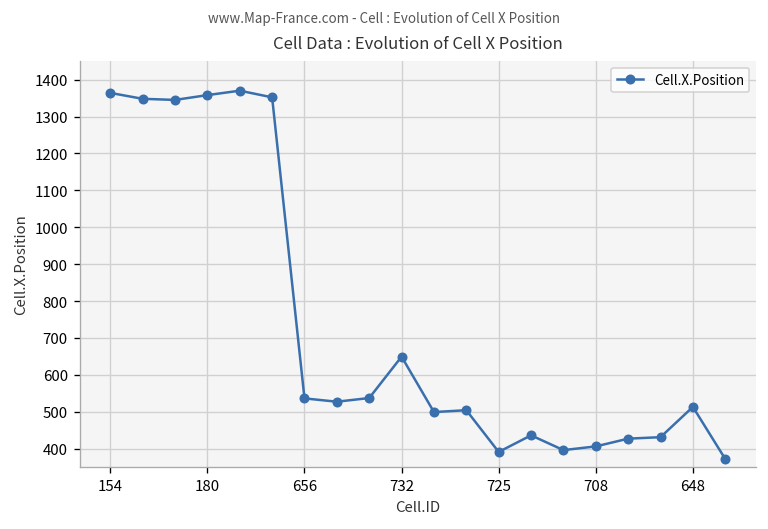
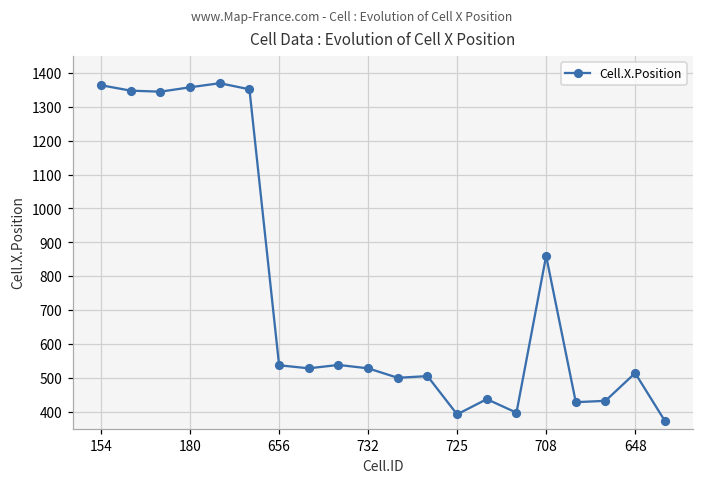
732: 650 -> 530
708: 410 -> 860
